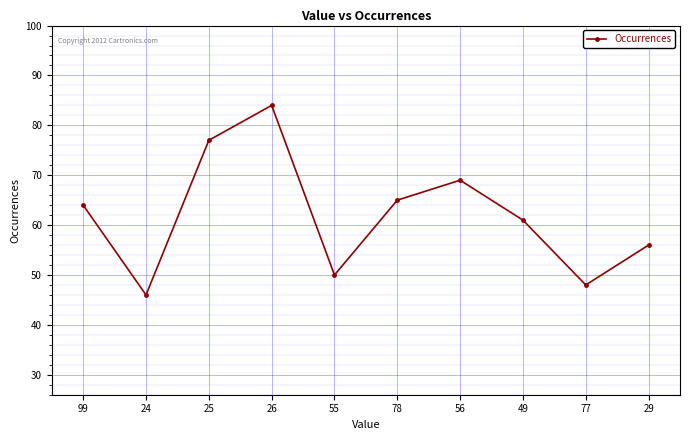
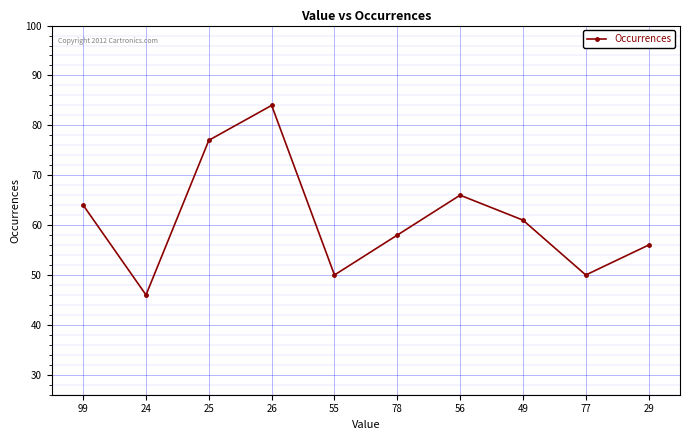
78: 65 -> 58
56: 69 -> 66
77: 48 -> 50
